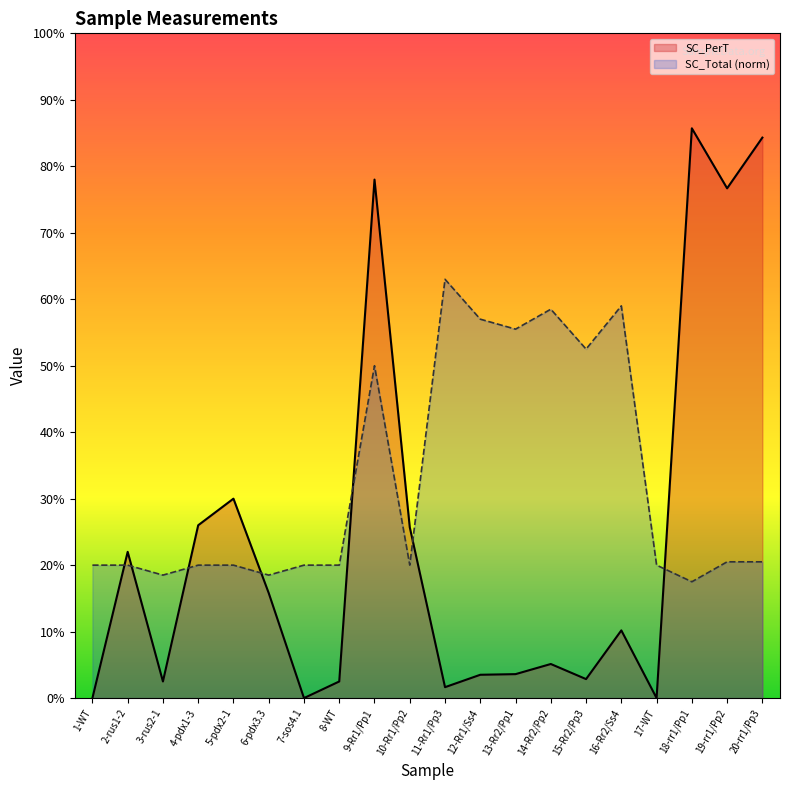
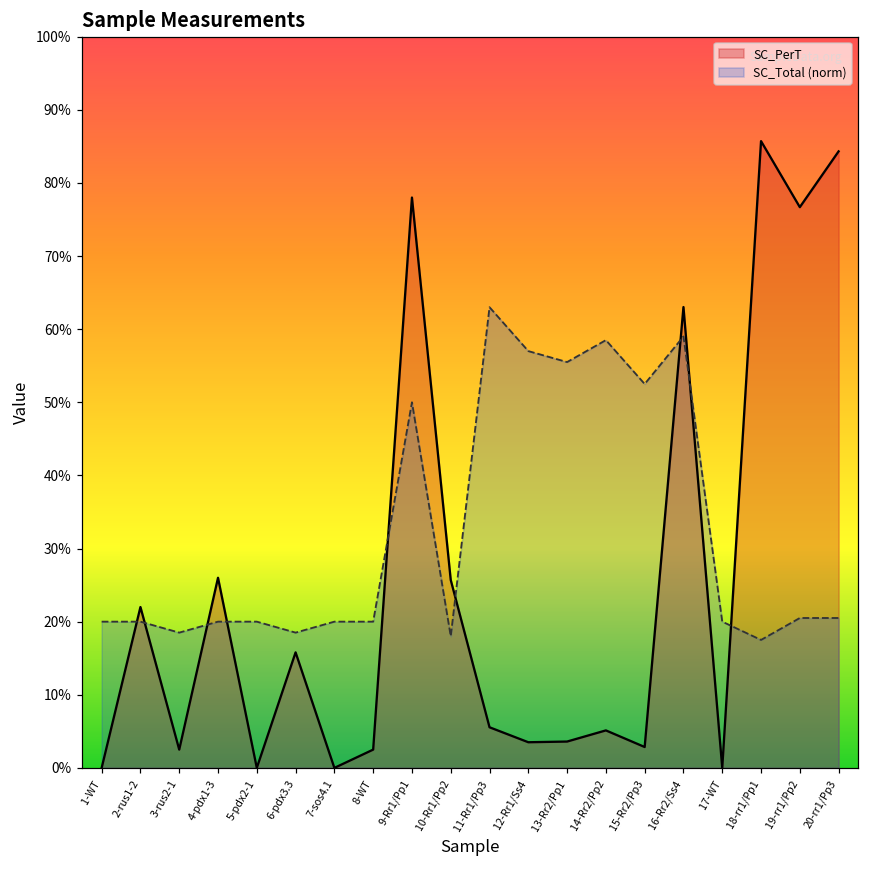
SC_PerT, 5-pdx2-1: 30% -> 0%
SC_Total (norm), 10-Rr1/Pp2: 20% -> 18%
SC_PerT, 11-Rr1/Pp3: 2% -> 6%
SC_PerT, 16-Rr2/Ss4: 10% -> 63%
